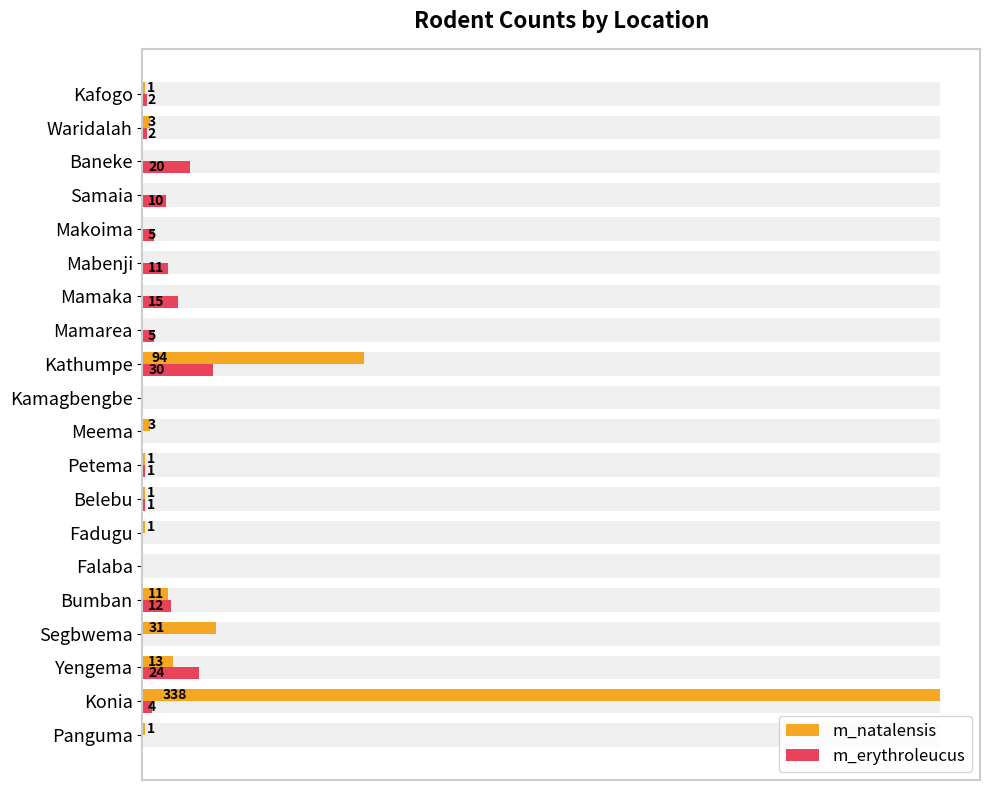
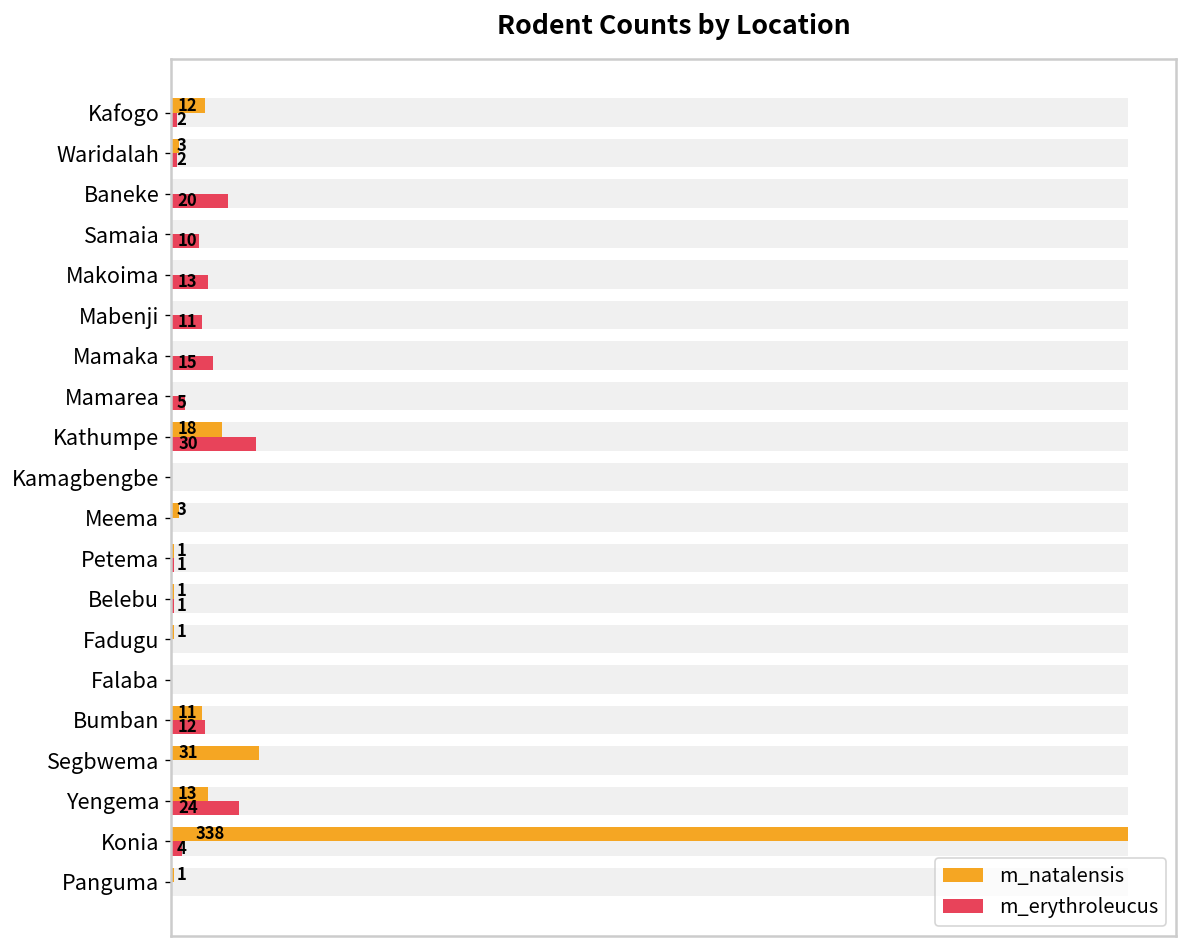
m_natalensis, Kafogo: 1 -> 12
m_erythroleucus, Makoima: 5 -> 13
m_natalensis, Kathumpe: 94 -> 18
